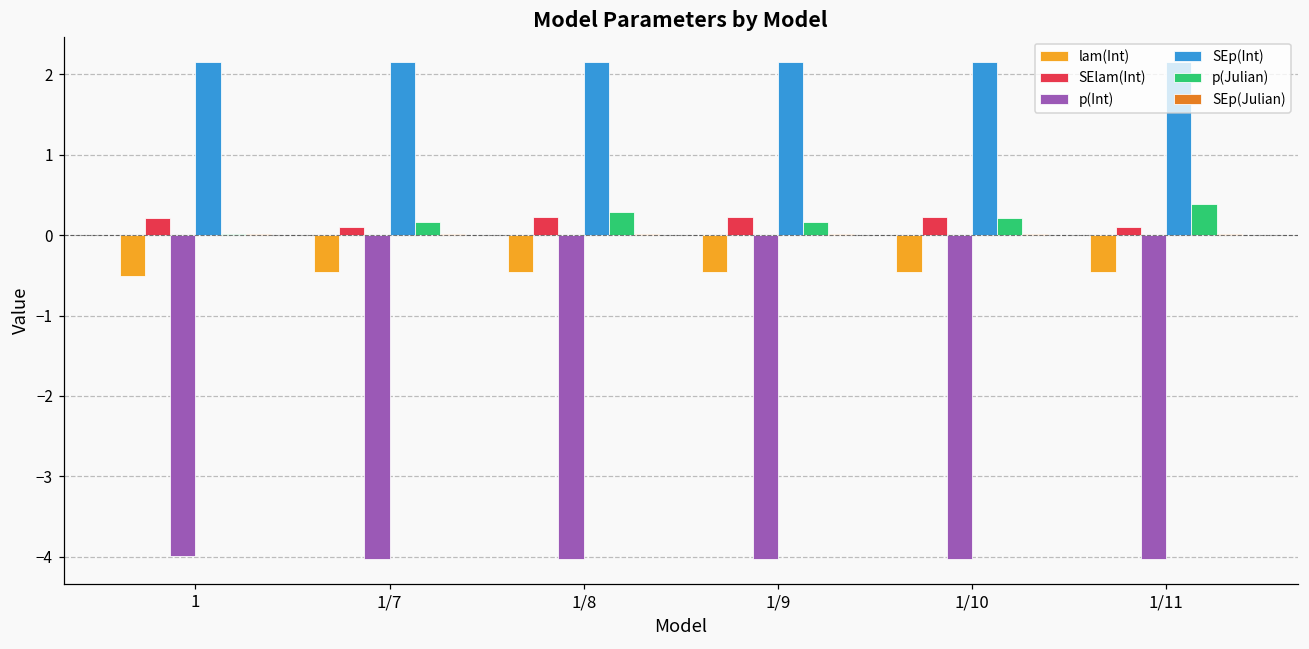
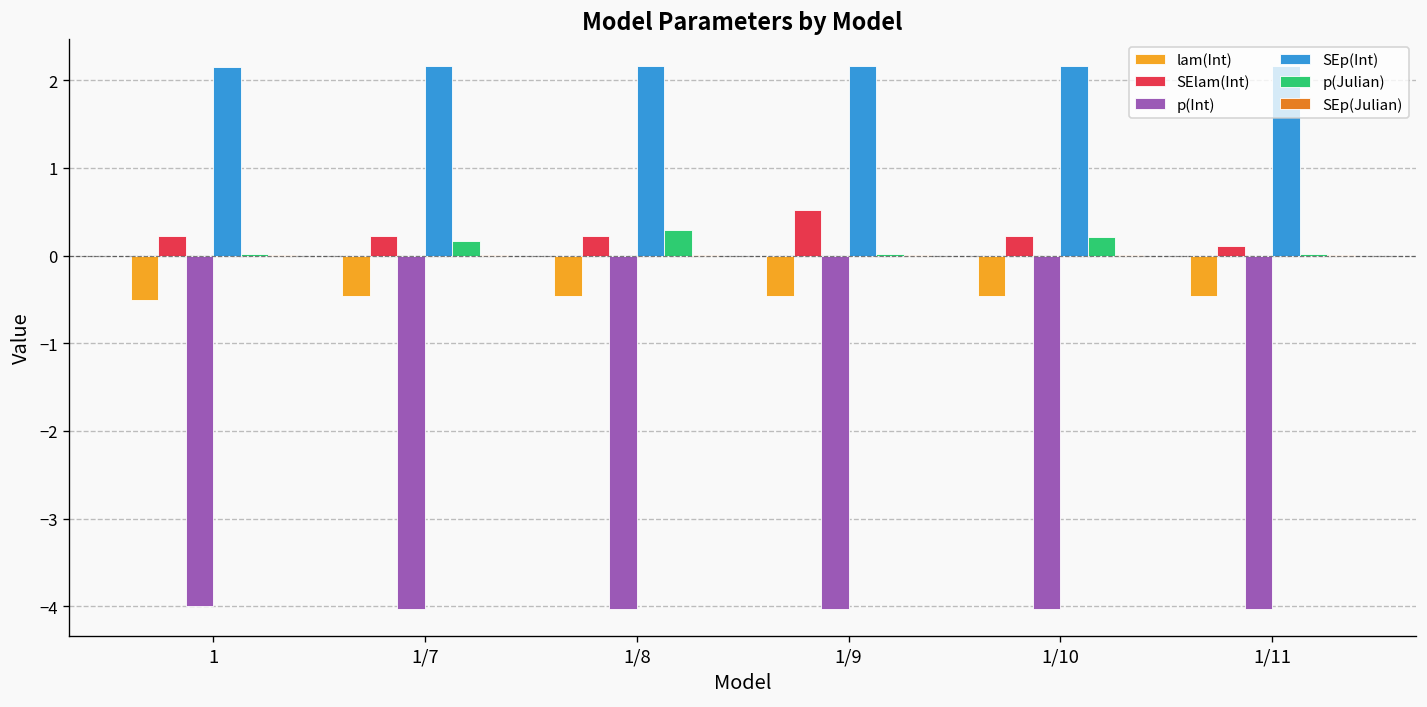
SElam(Int), 1/7: 0.1 -> 0.2
SElam(Int), 1/9: 0.2 -> 0.5
p(Julian), 1/9: 0.2 -> 0.0
p(Julian), 1/11: 0.4 -> 0.0
